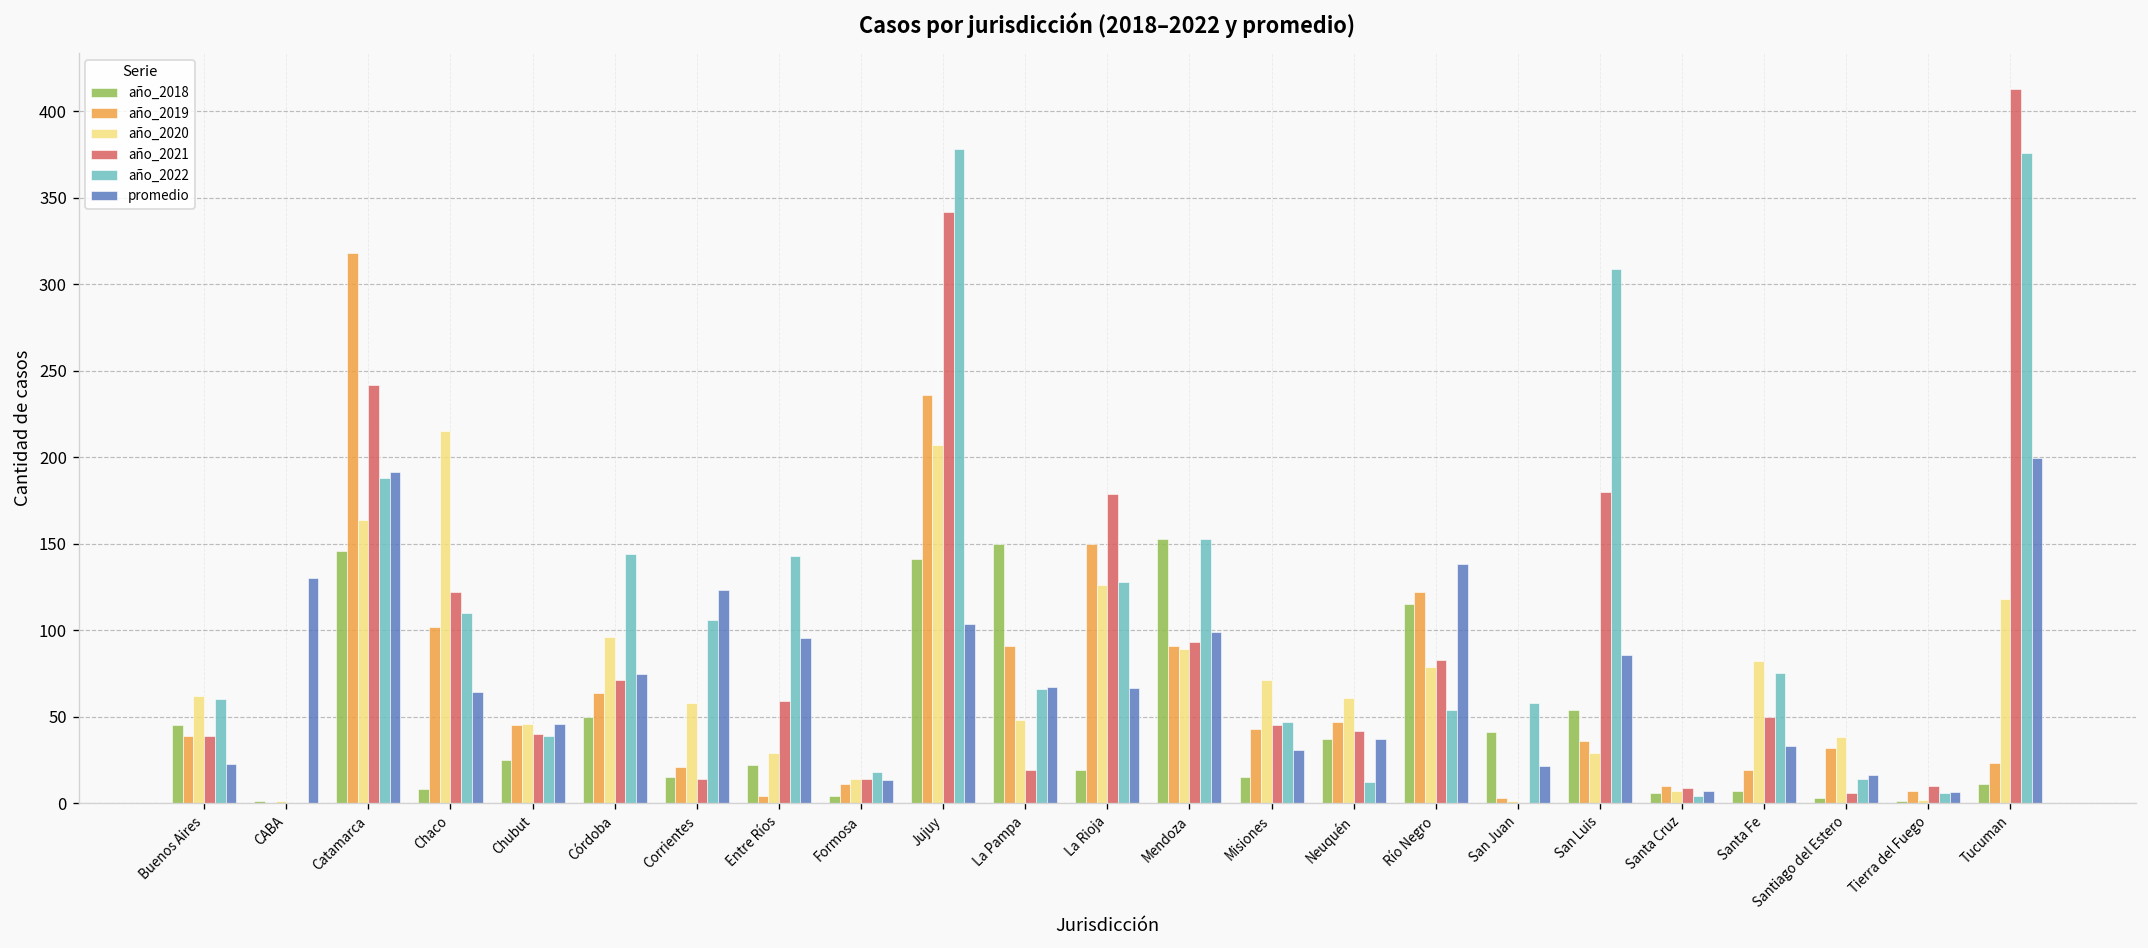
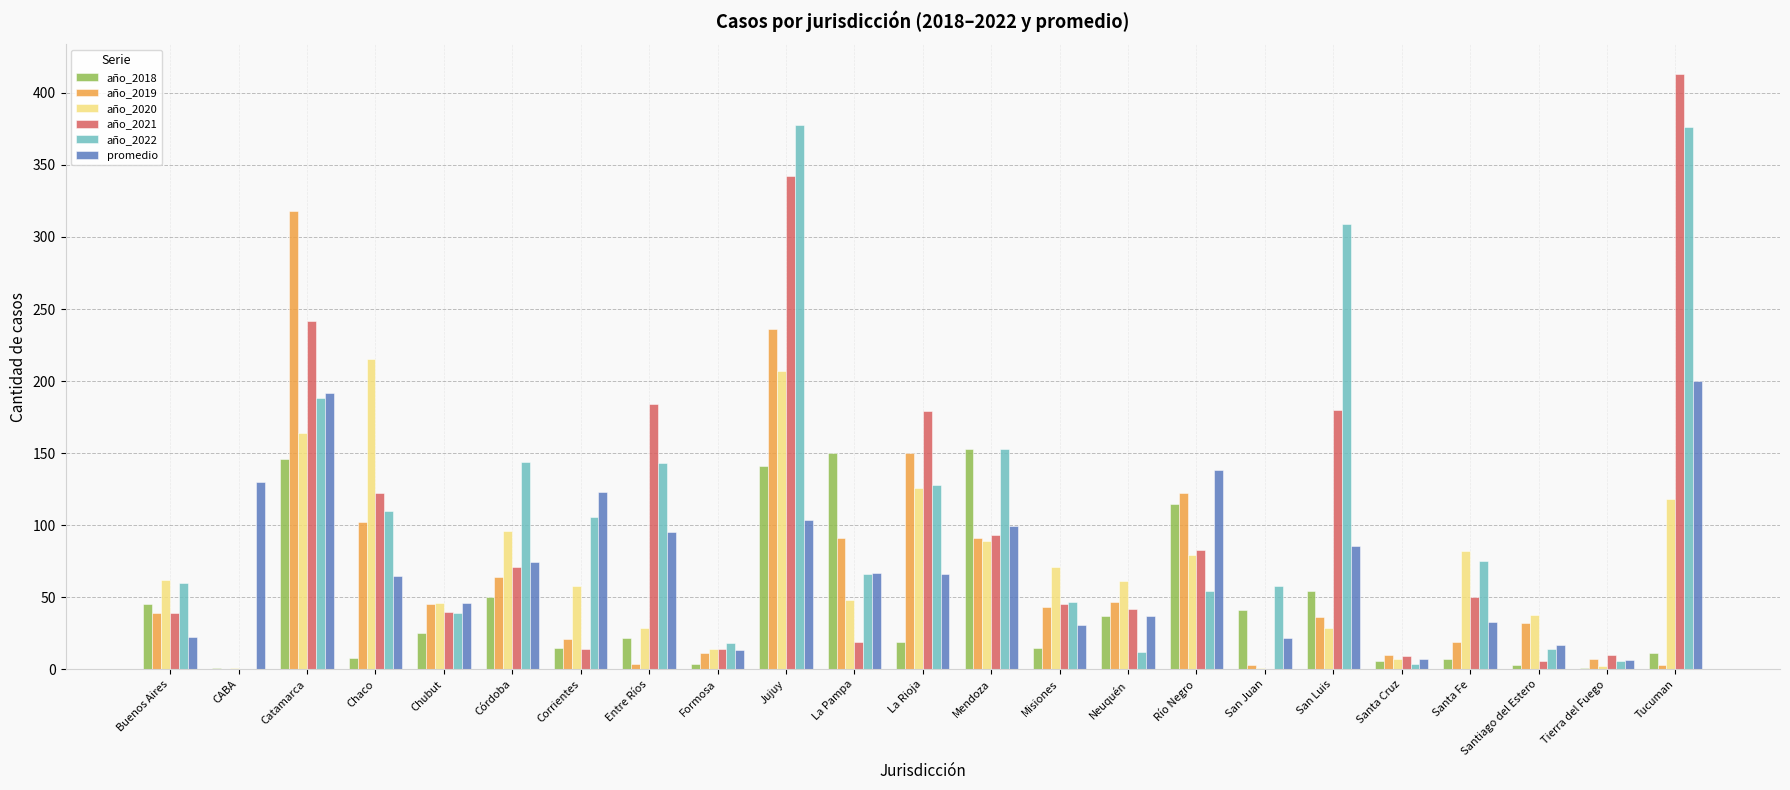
año_2021, Entre Ríos: 59 -> 184
año_2019, Tucuman: 23 -> 3
